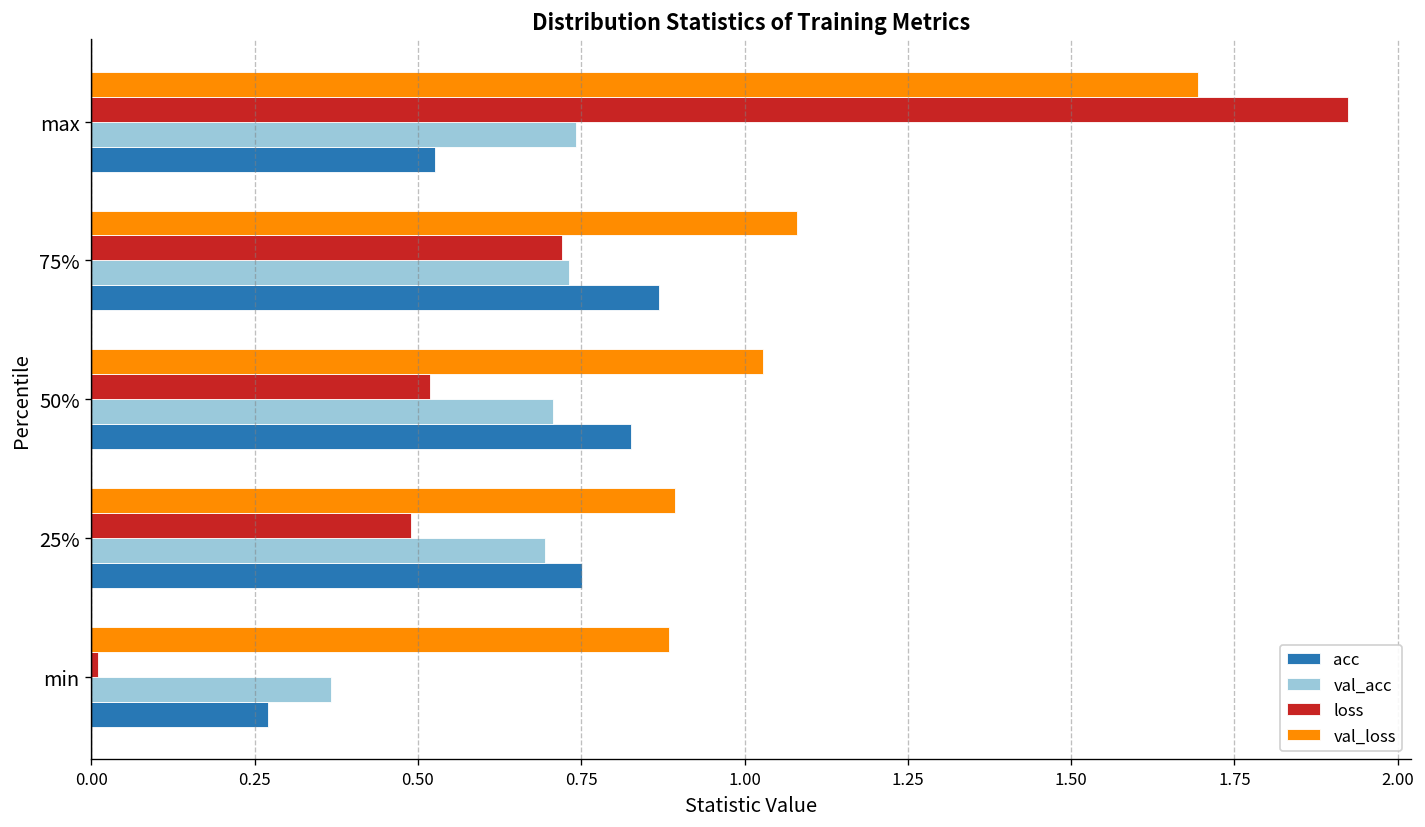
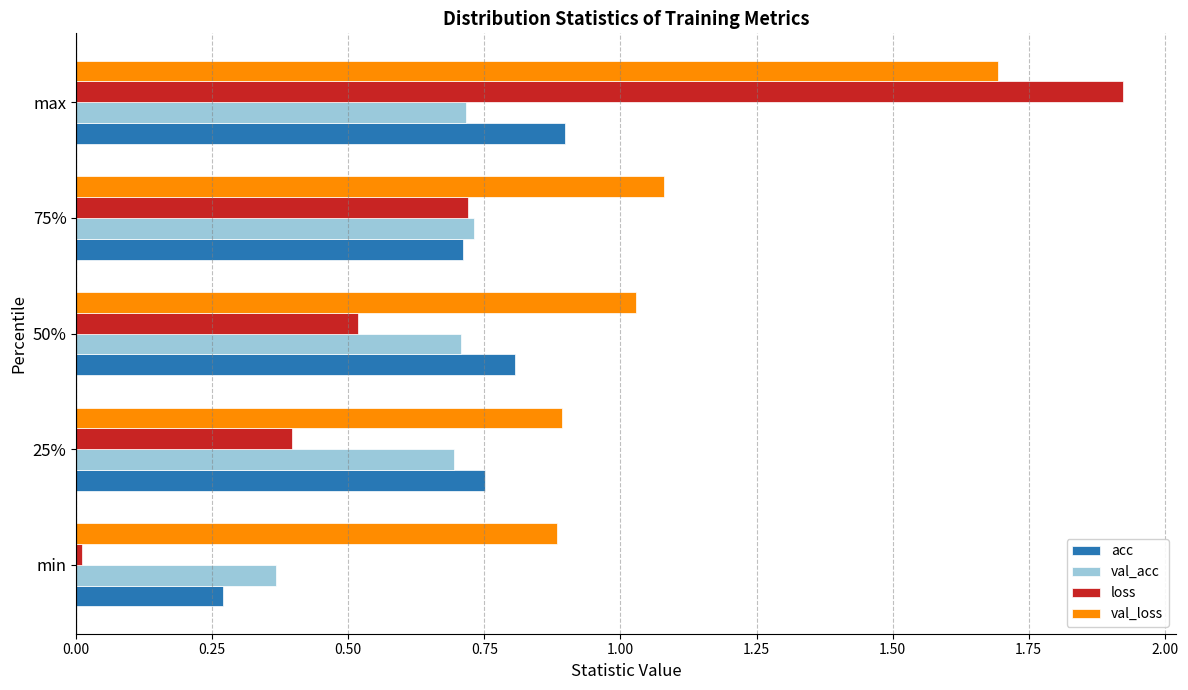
val_acc, max: 0.74 -> 0.72
acc, max: 0.53 -> 0.90
acc, 75%: 0.87 -> 0.71
acc, 50%: 0.83 -> 0.81
loss, 25%: 0.49 -> 0.40
